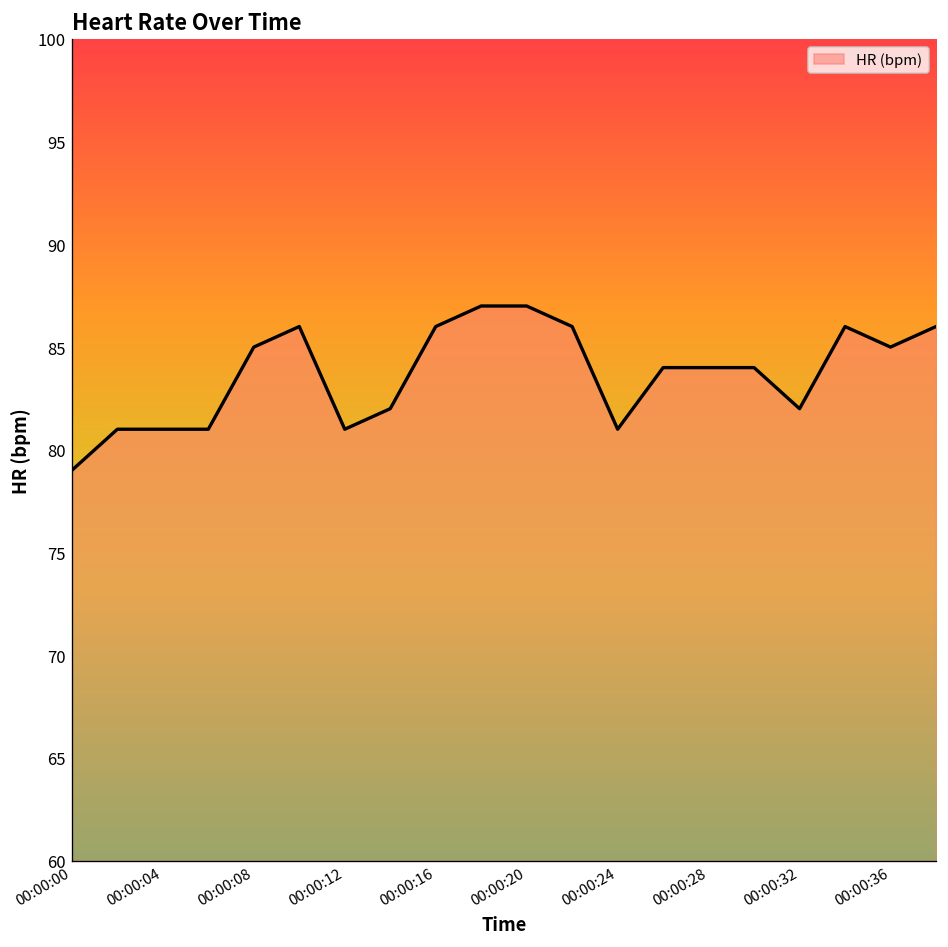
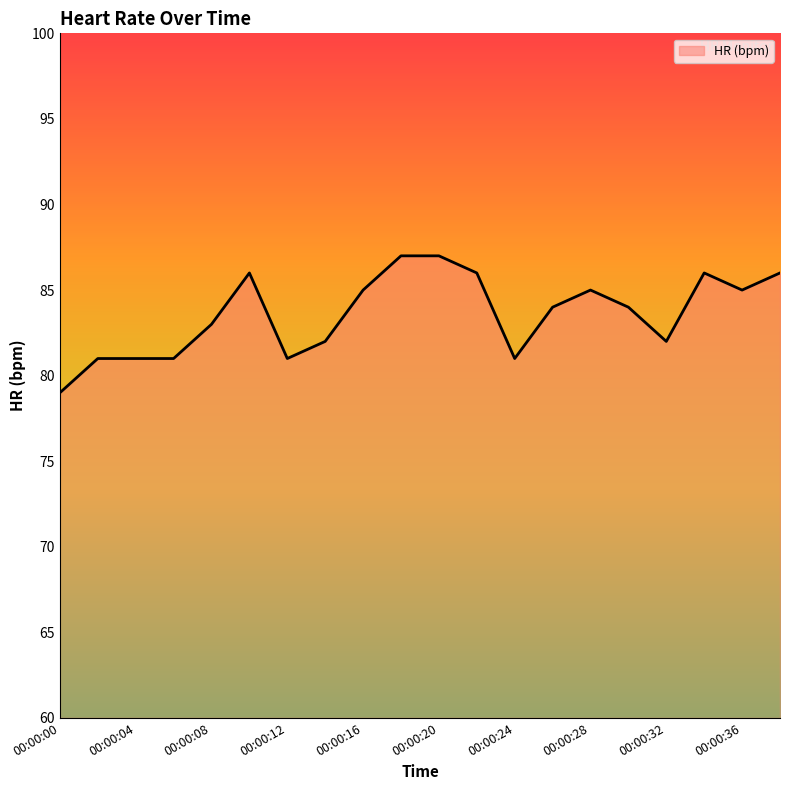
00:00:08: 85 -> 83
00:00:16: 86 -> 85
00:00:28: 84 -> 85
